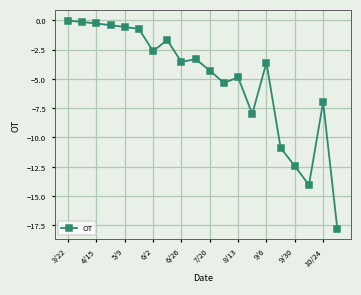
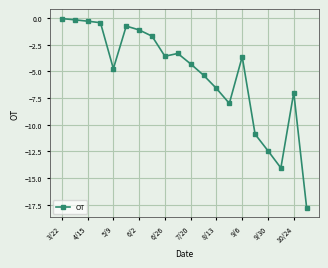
5/9: -0.6 -> -4.7
6/2: -2.6 -> -1.1
8/13: -4.9 -> -6.6
